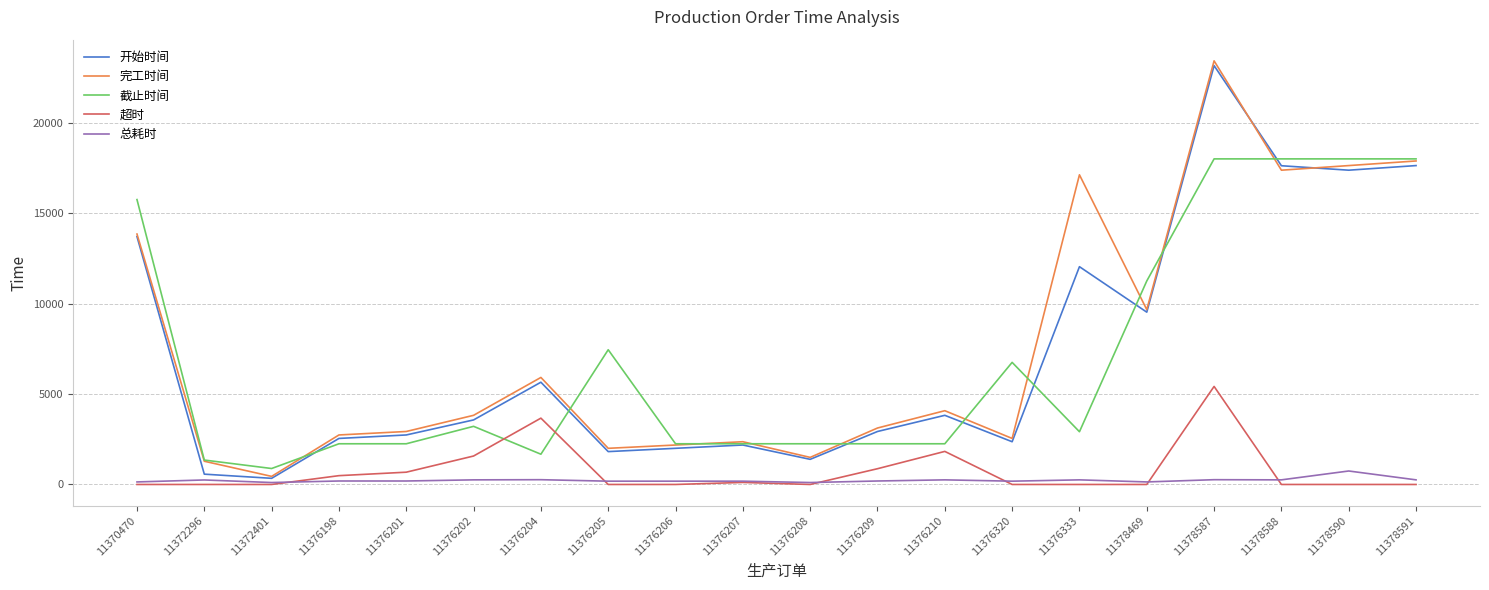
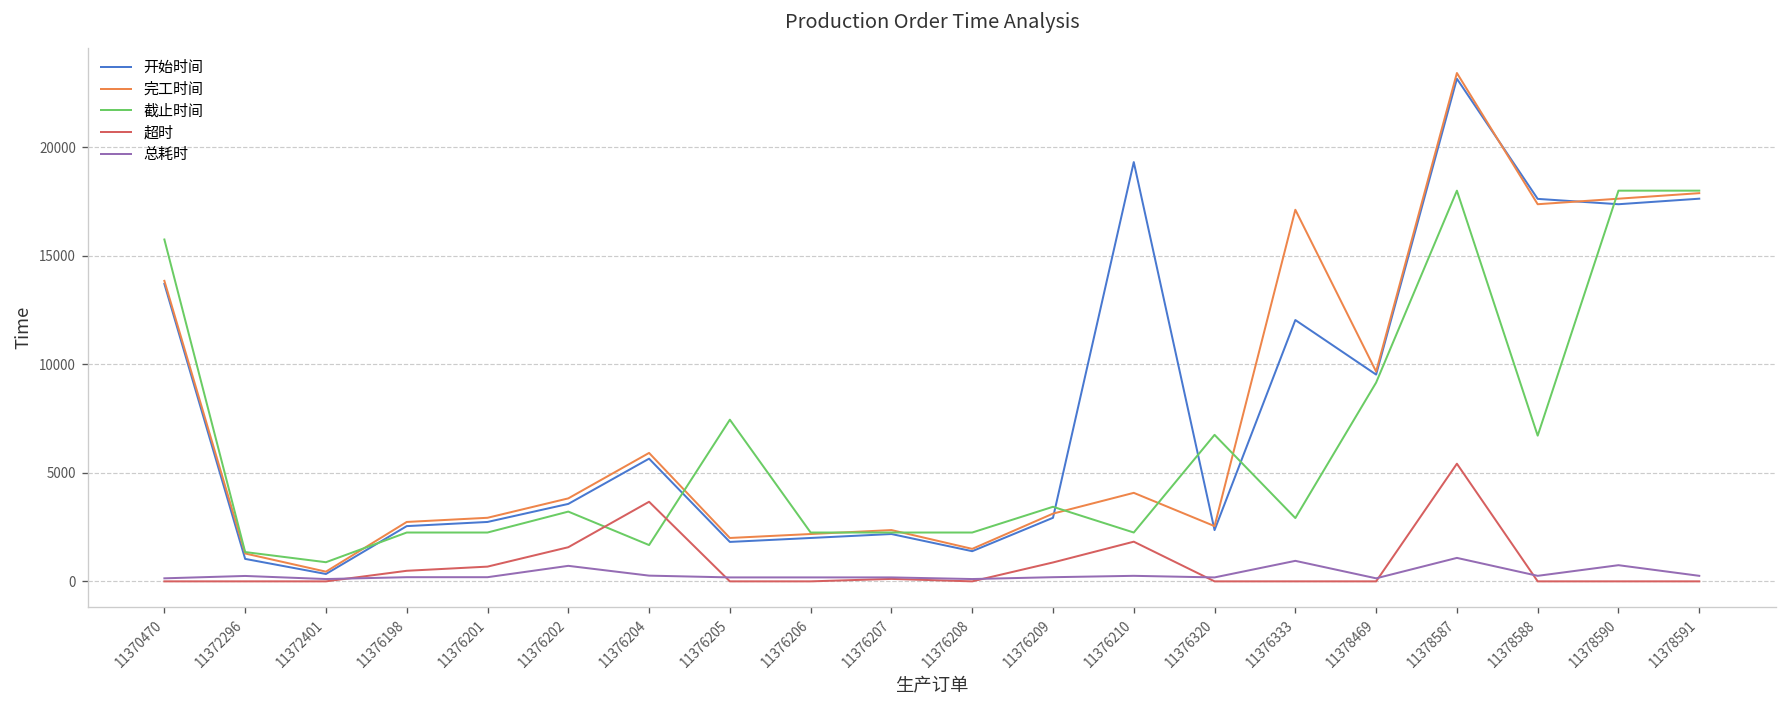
开始时间, 11372296: 600 -> 1000
总耗时, 11376202: 300 -> 700
截止时间, 11376209: 2300 -> 3400
开始时间, 11376210: 3800 -> 19300
总耗时, 11376333: 300 -> 900
截止时间, 11378469: 11300 -> 9200
总耗时, 11378587: 300 -> 1100
截止时间, 11378588: 18000 -> 6700
